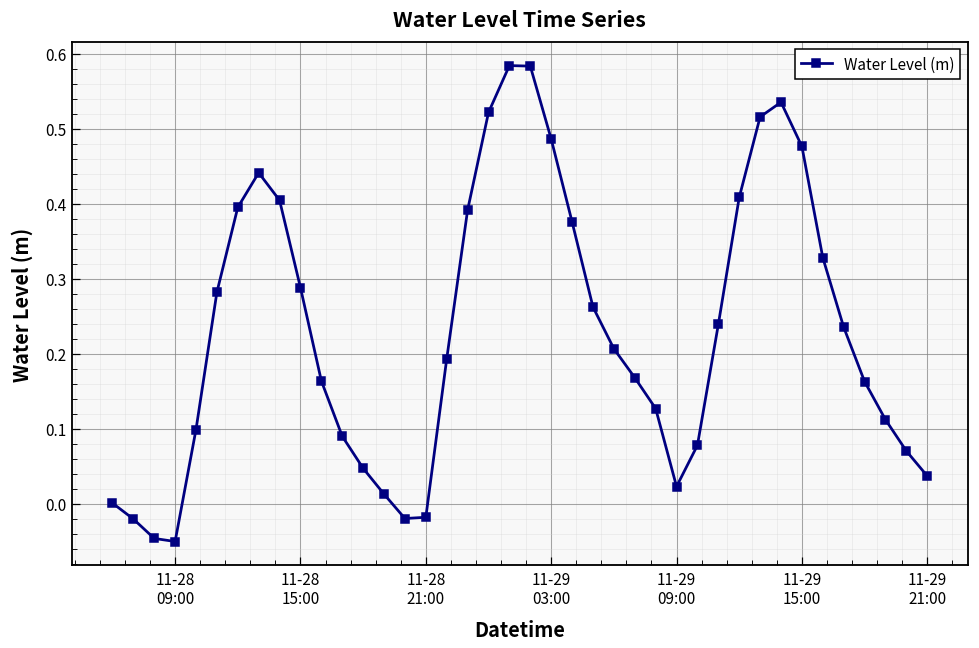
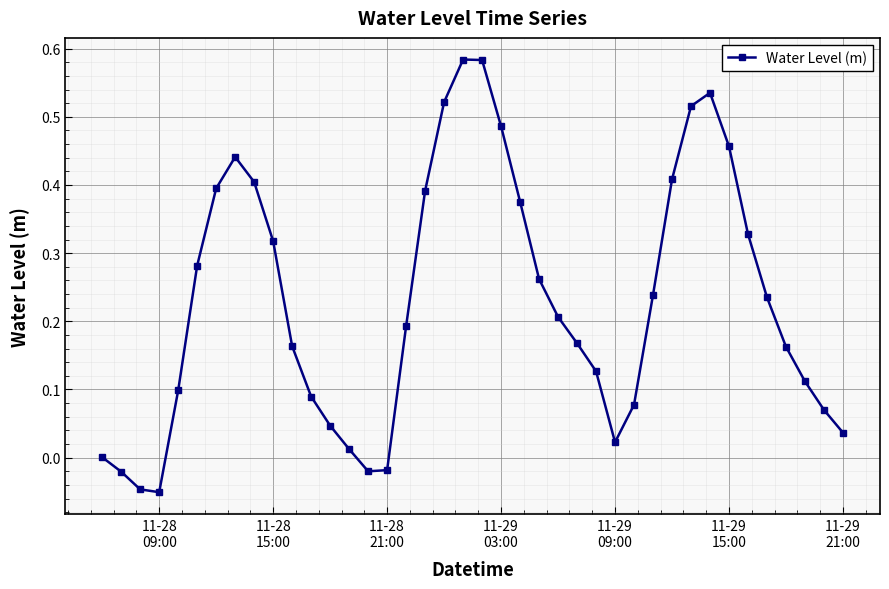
11-28 15:00: 0.29 -> 0.32
11-29 15:00: 0.48 -> 0.46
